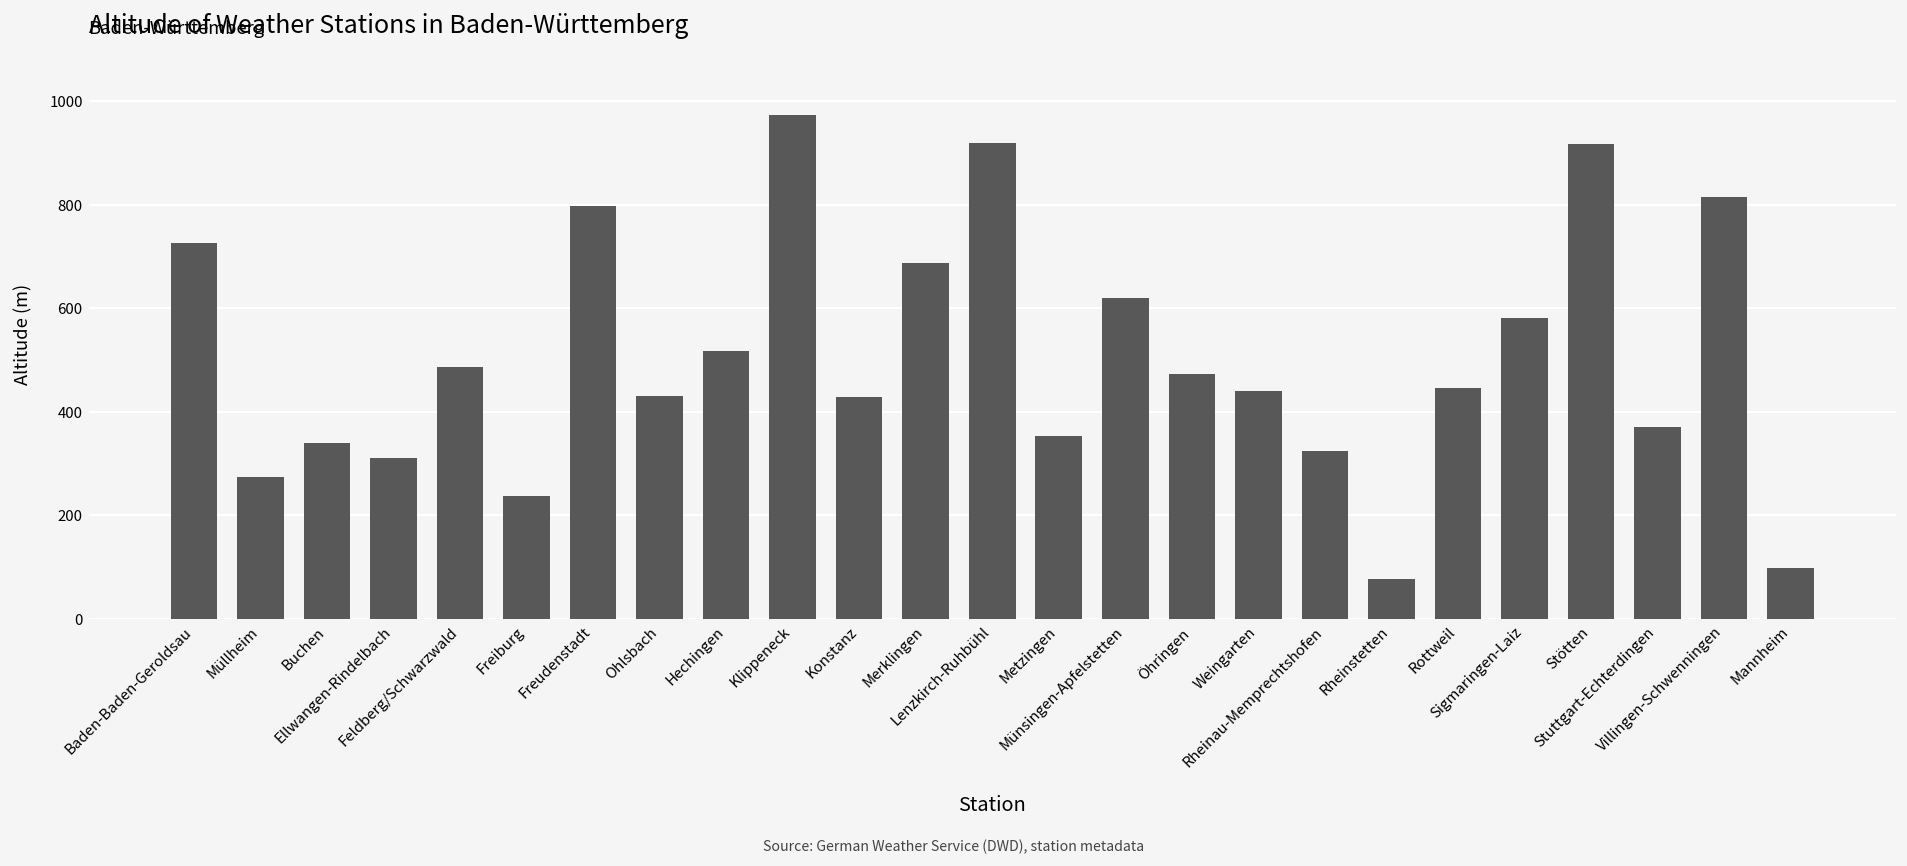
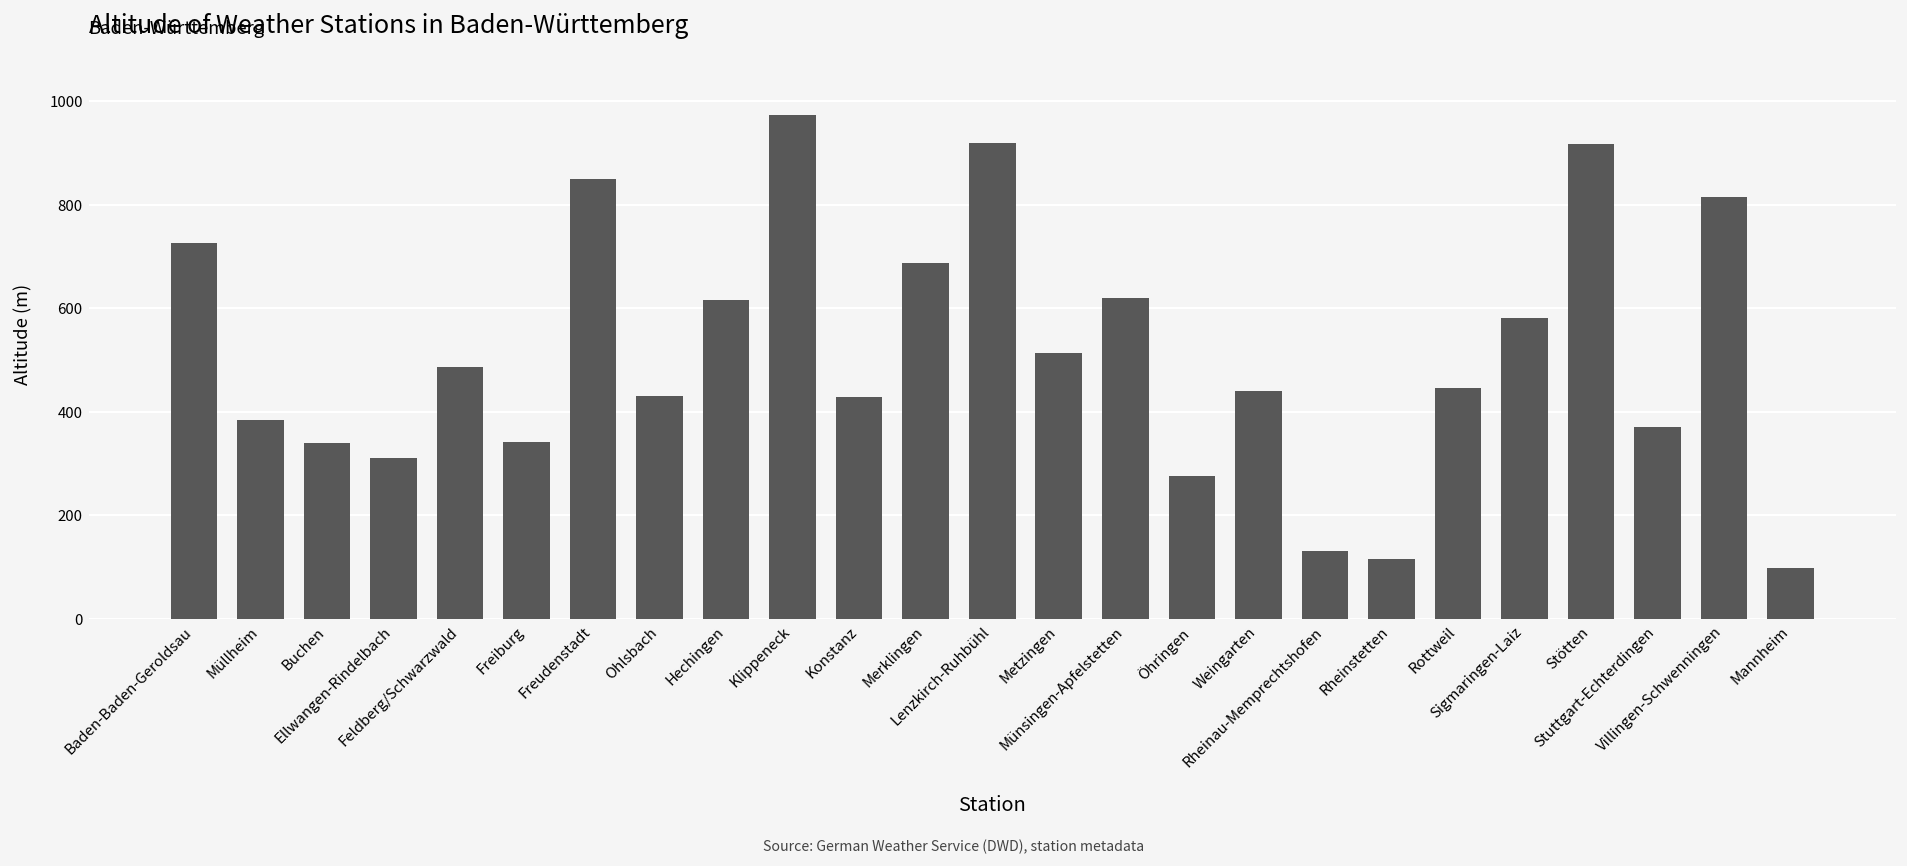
Müllheim: 280 -> 380
Freiburg: 240 -> 340
Freudenstadt: 800 -> 850
Hechingen: 520 -> 620
Metzingen: 350 -> 510
Öhringen: 470 -> 280
Rheinau-Memprechtshofen: 330 -> 130
Rheinstetten: 80 -> 120
